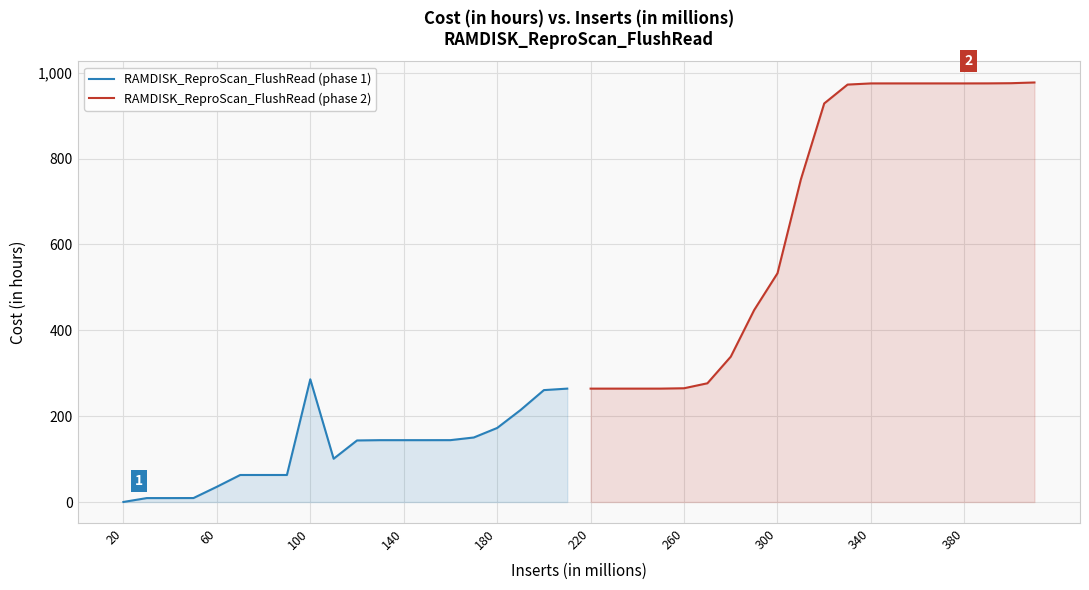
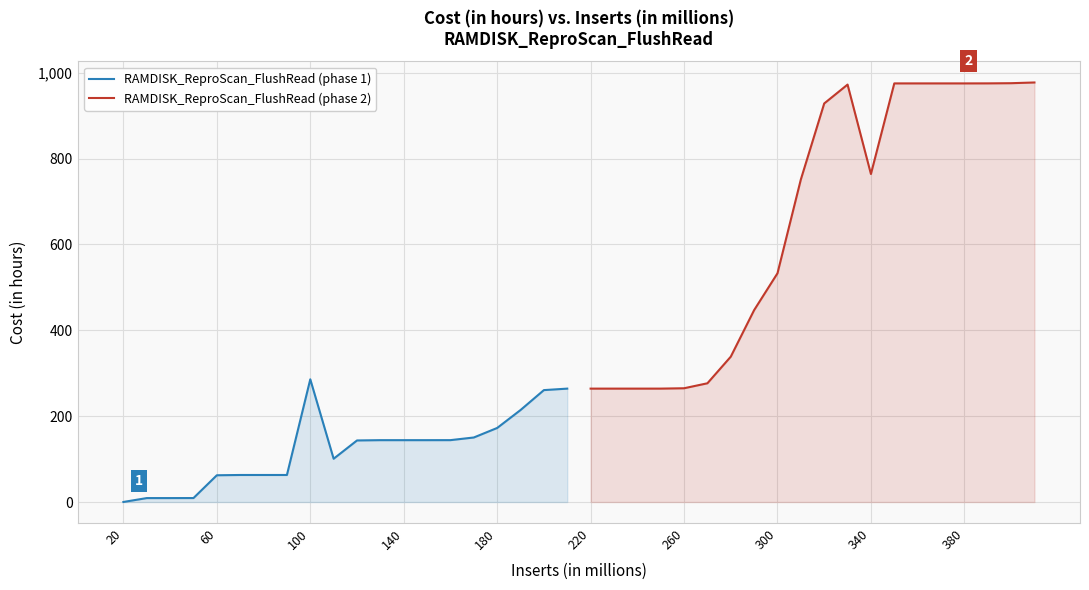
RAMDISK_ReproScan_FlushRead (phase 1), 60: 40 -> 60
RAMDISK_ReproScan_FlushRead (phase 2), 340: 980 -> 760
